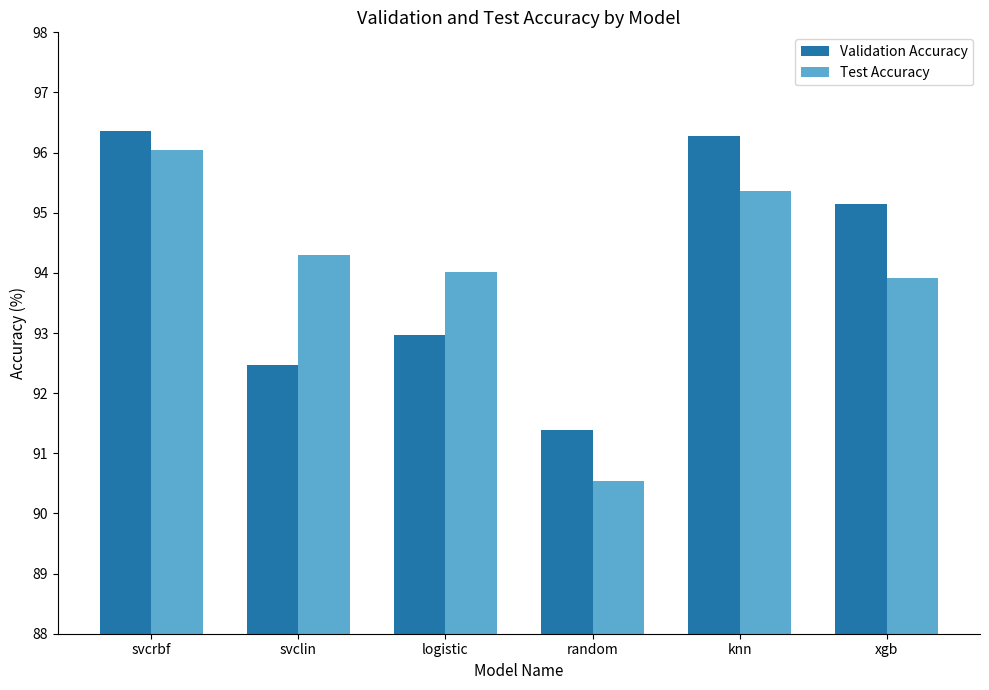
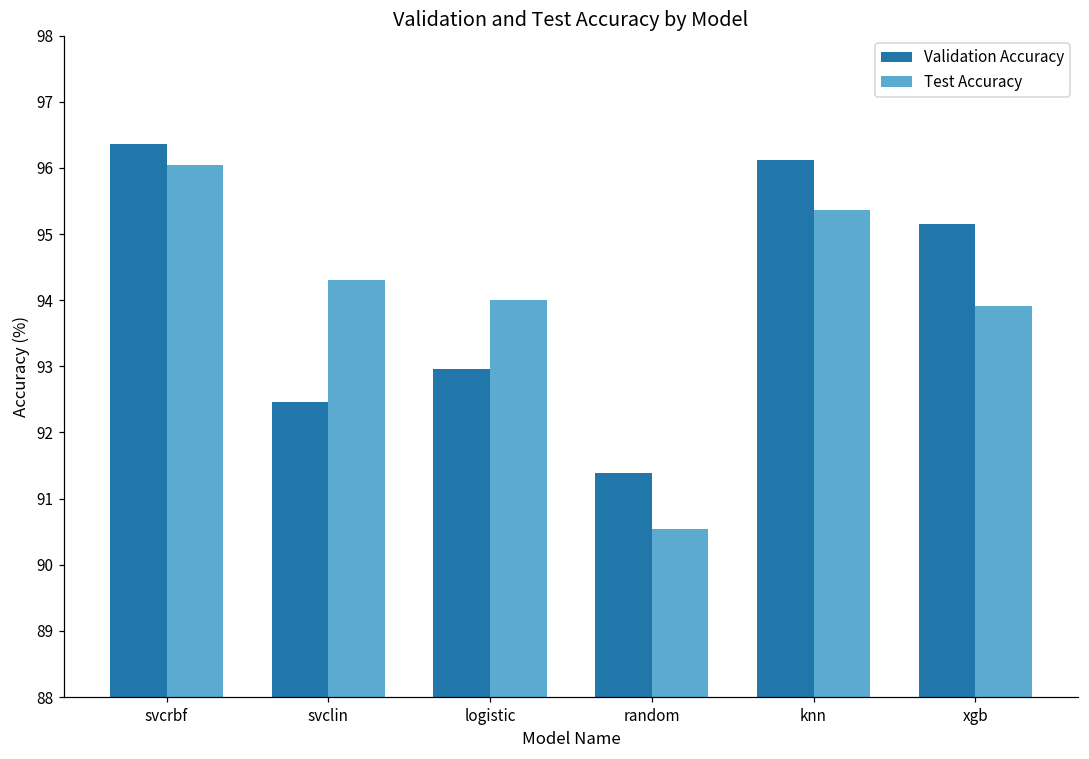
Validation Accuracy, knn: 96.3 -> 96.1
